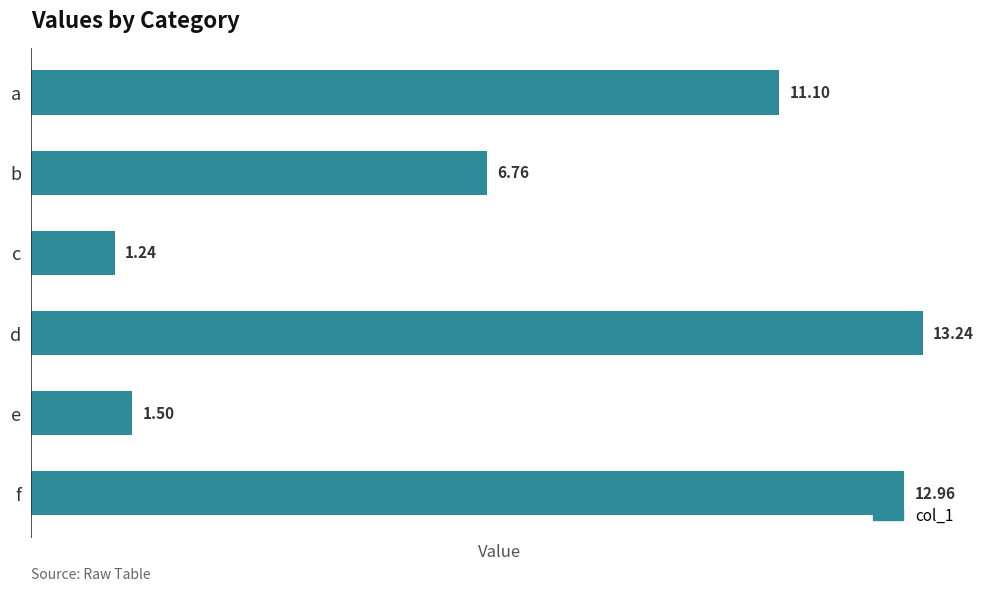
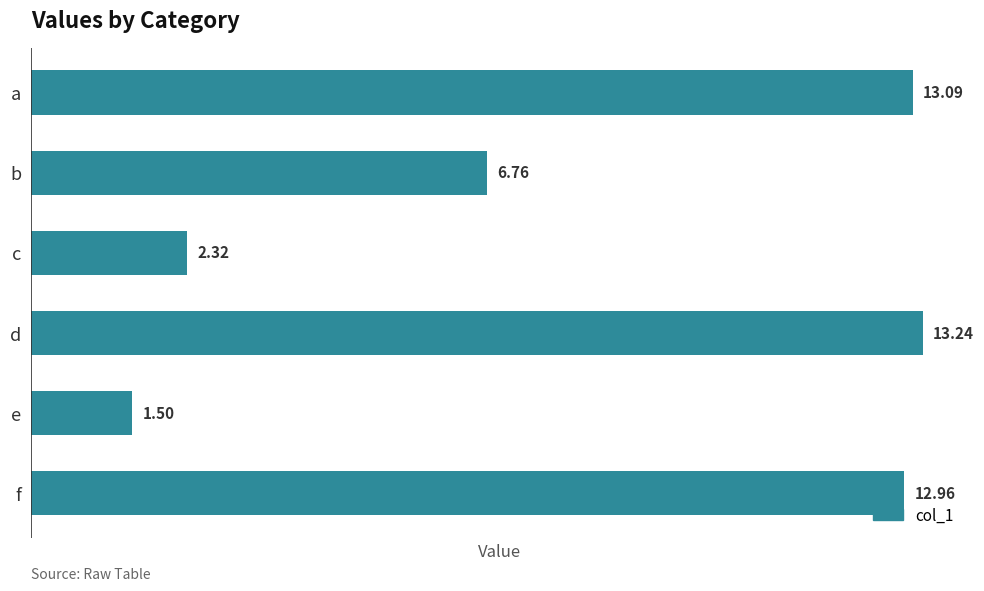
a: 11.10 -> 13.09
c: 1.24 -> 2.32
